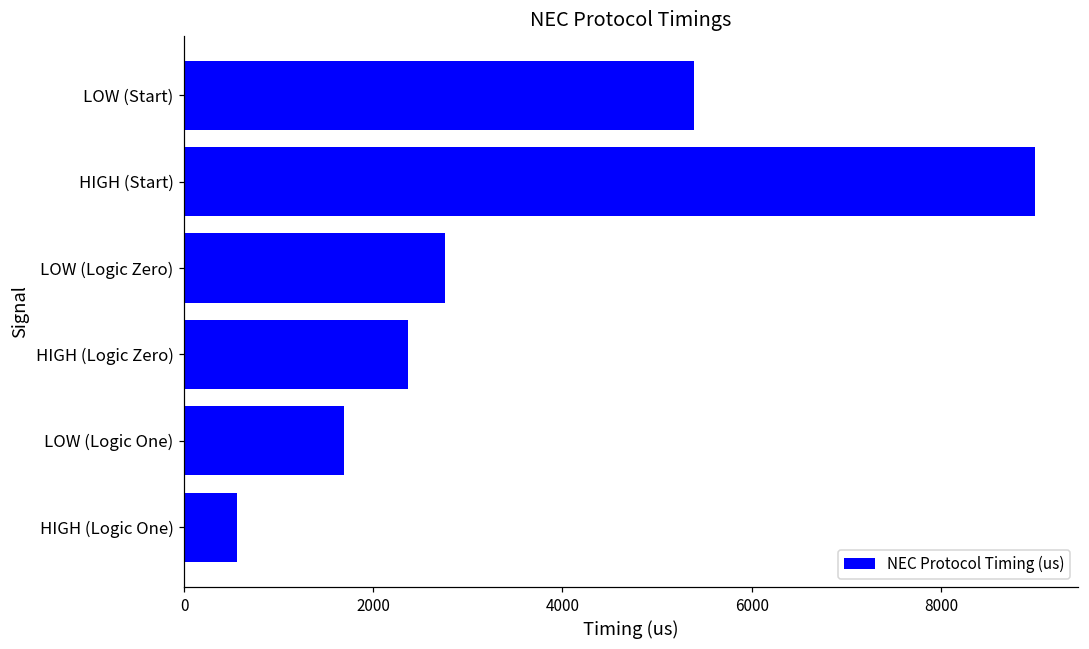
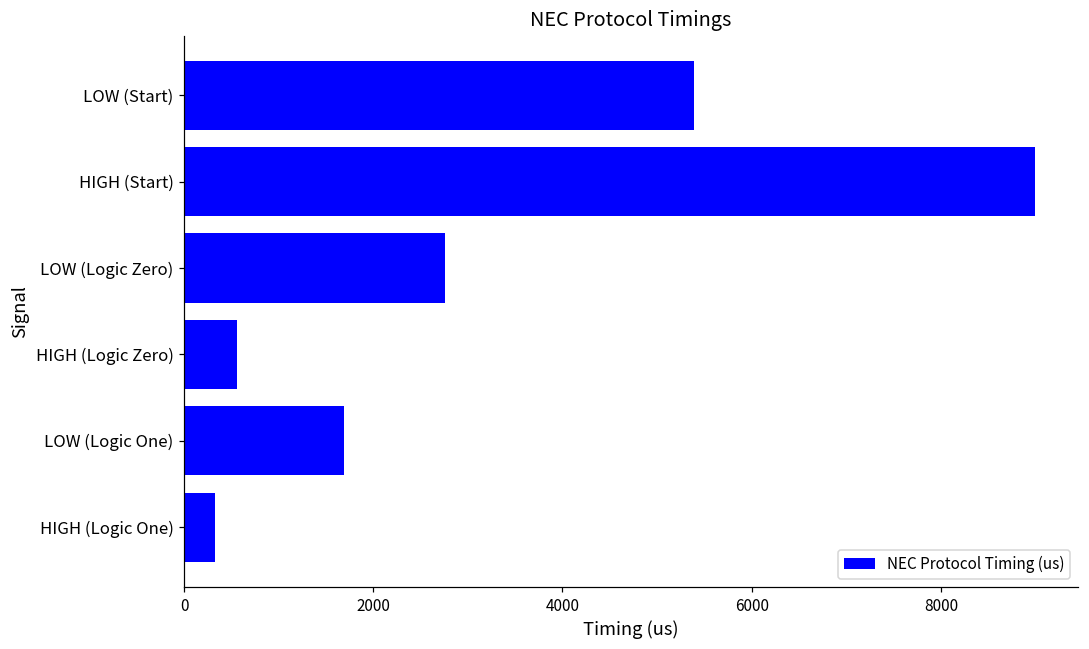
HIGH (Logic Zero): 2400 -> 600
HIGH (Logic One): 600 -> 300
